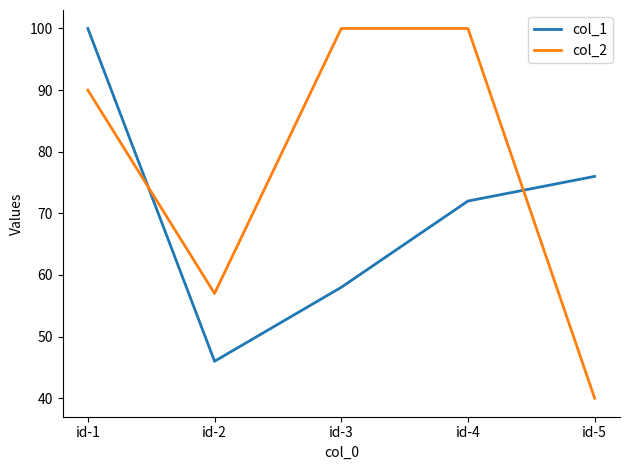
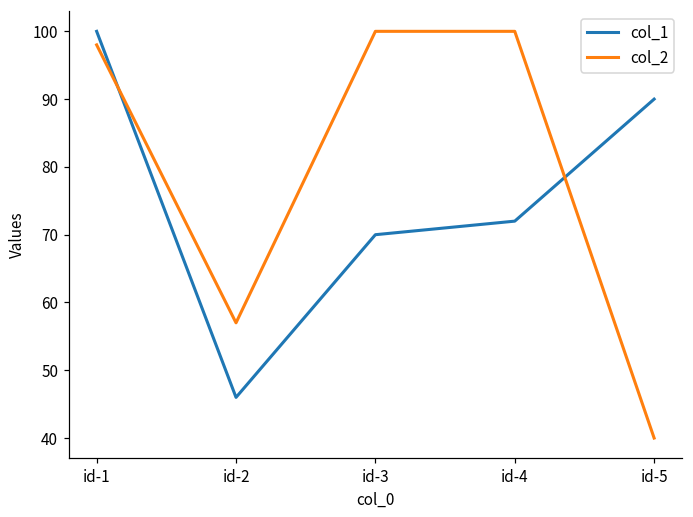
col_2, id-1: 90 -> 98
col_1, id-3: 58 -> 70
col_1, id-5: 76 -> 90
